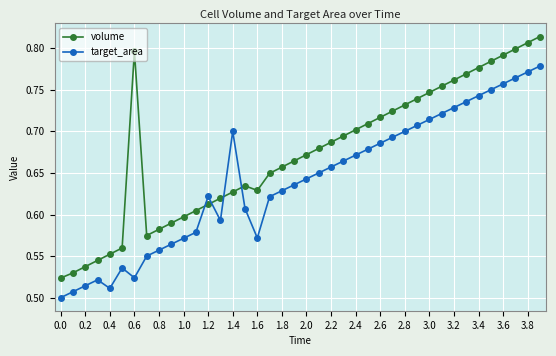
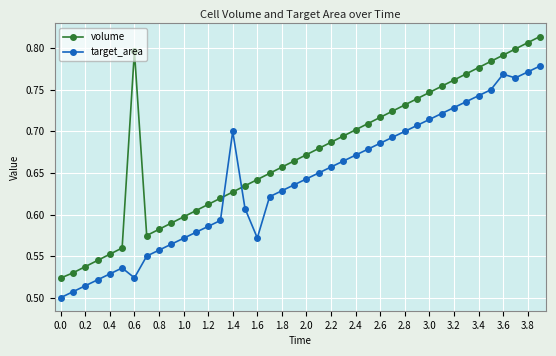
target_area, 0.4: 0.51 -> 0.53
target_area, 1.2: 0.62 -> 0.59
volume, 1.6: 0.63 -> 0.64
target_area, 3.6: 0.76 -> 0.77
